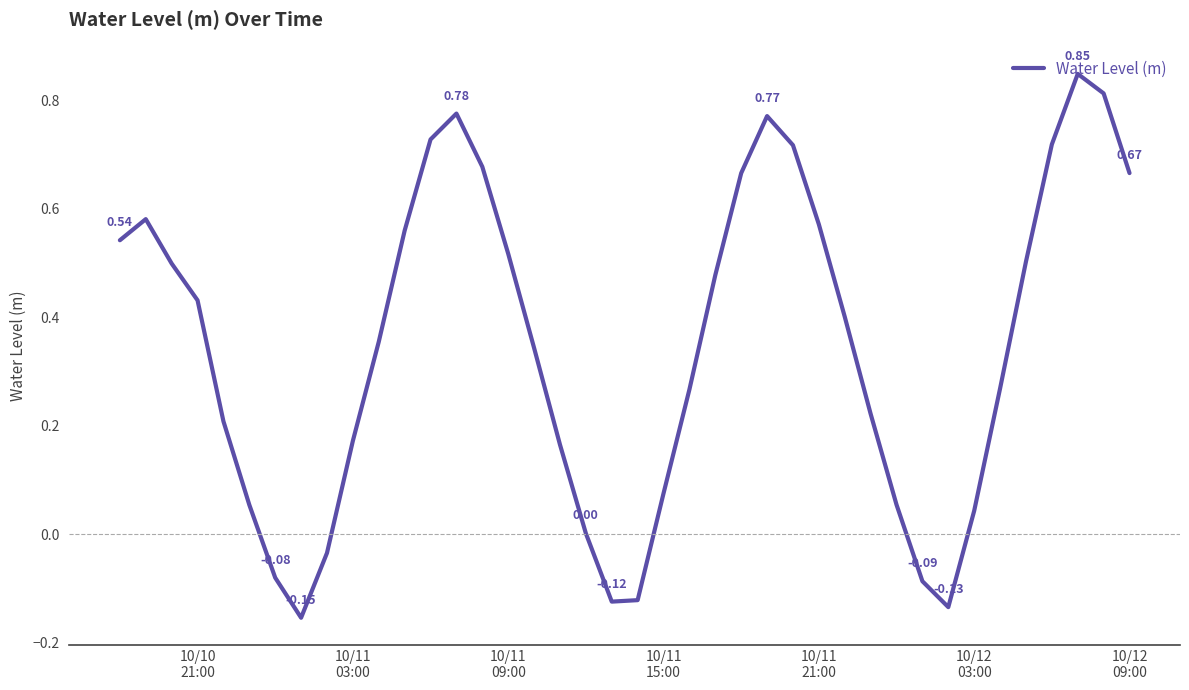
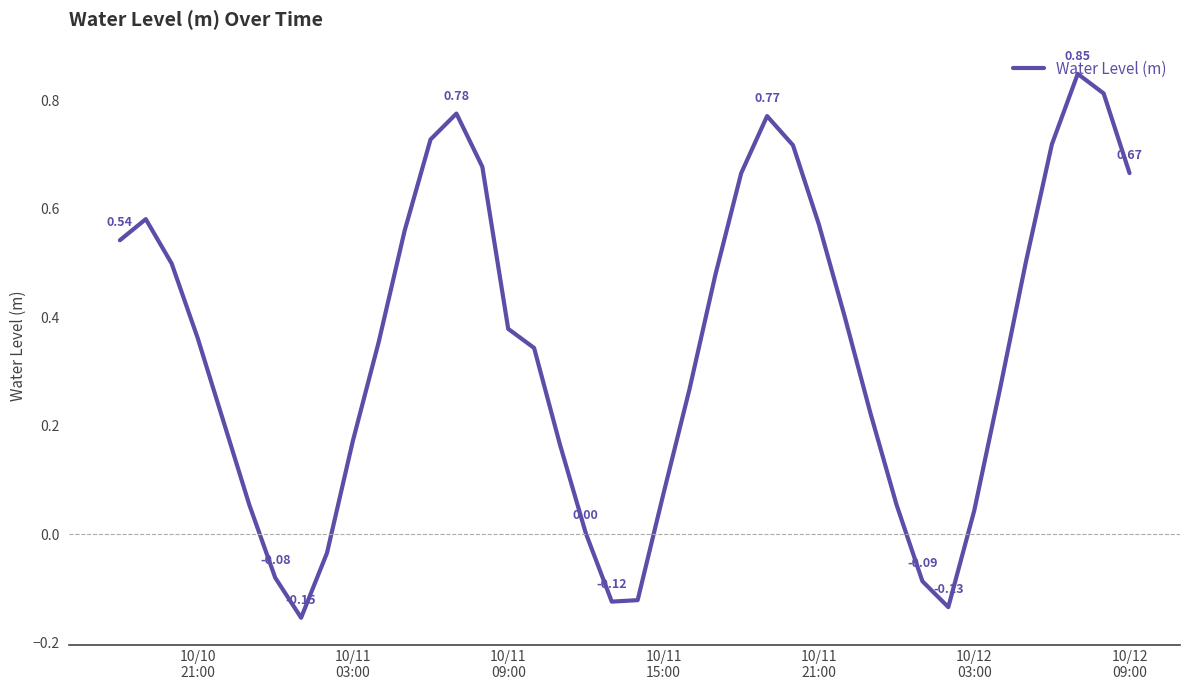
10/10 21:00: 0.43 -> 0.36
10/11 09:00: 0.52 -> 0.38
